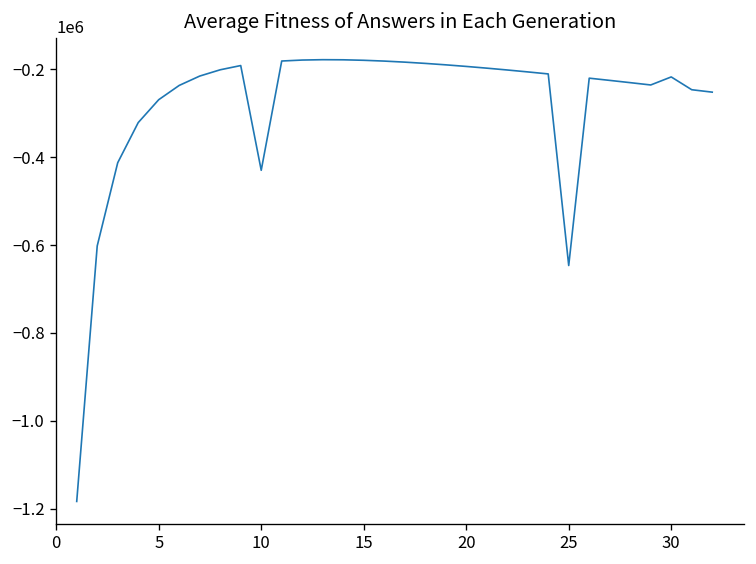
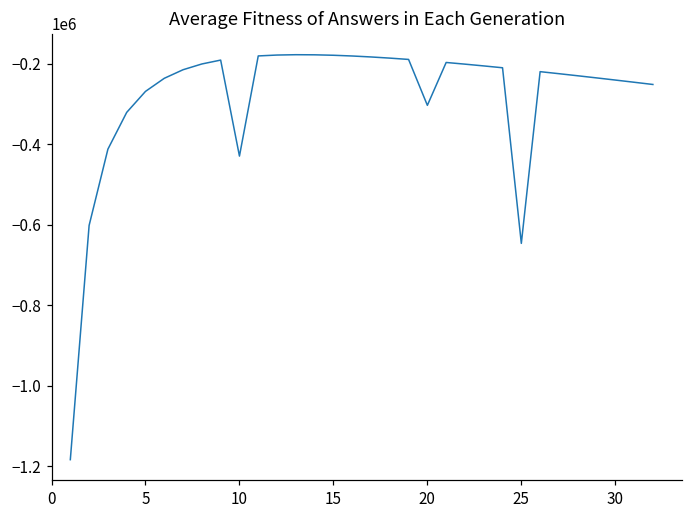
20: -190000 -> -300000
30: -220000 -> -240000
